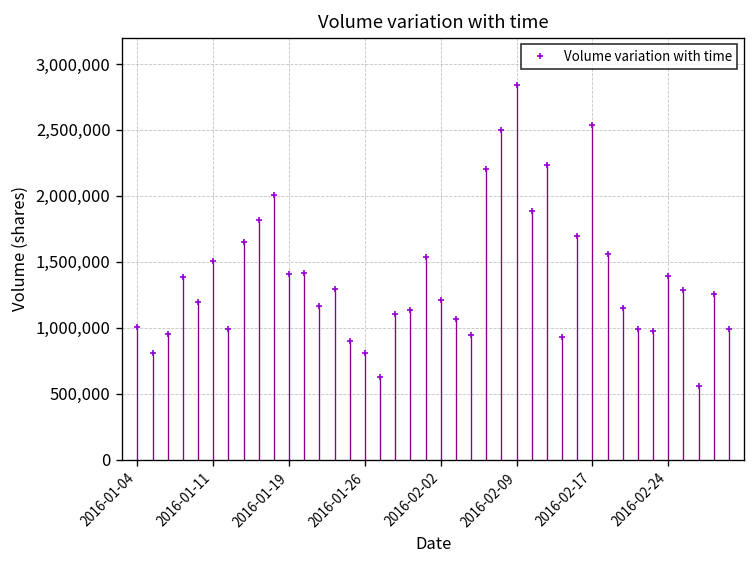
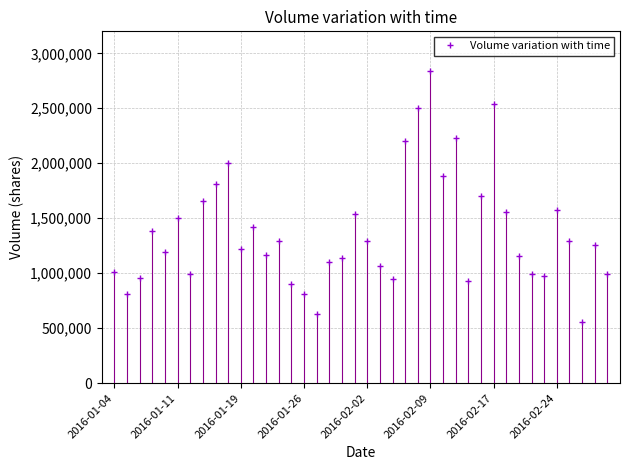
Volume variation with time, 2016-01-19: 1,410,000 -> 1,220,000
Volume variation with time, 2016-02-02: 1,210,000 -> 1,290,000
Volume variation with time, 2016-02-24: 1,390,000 -> 1,570,000
